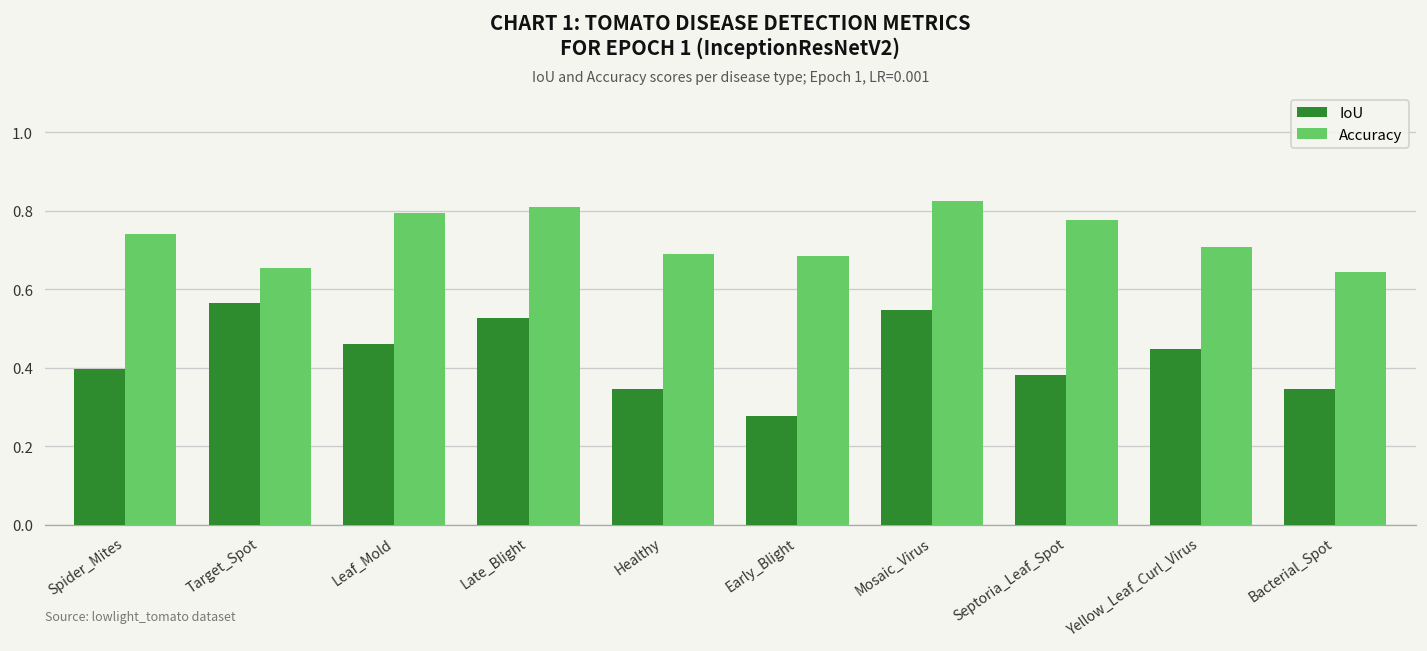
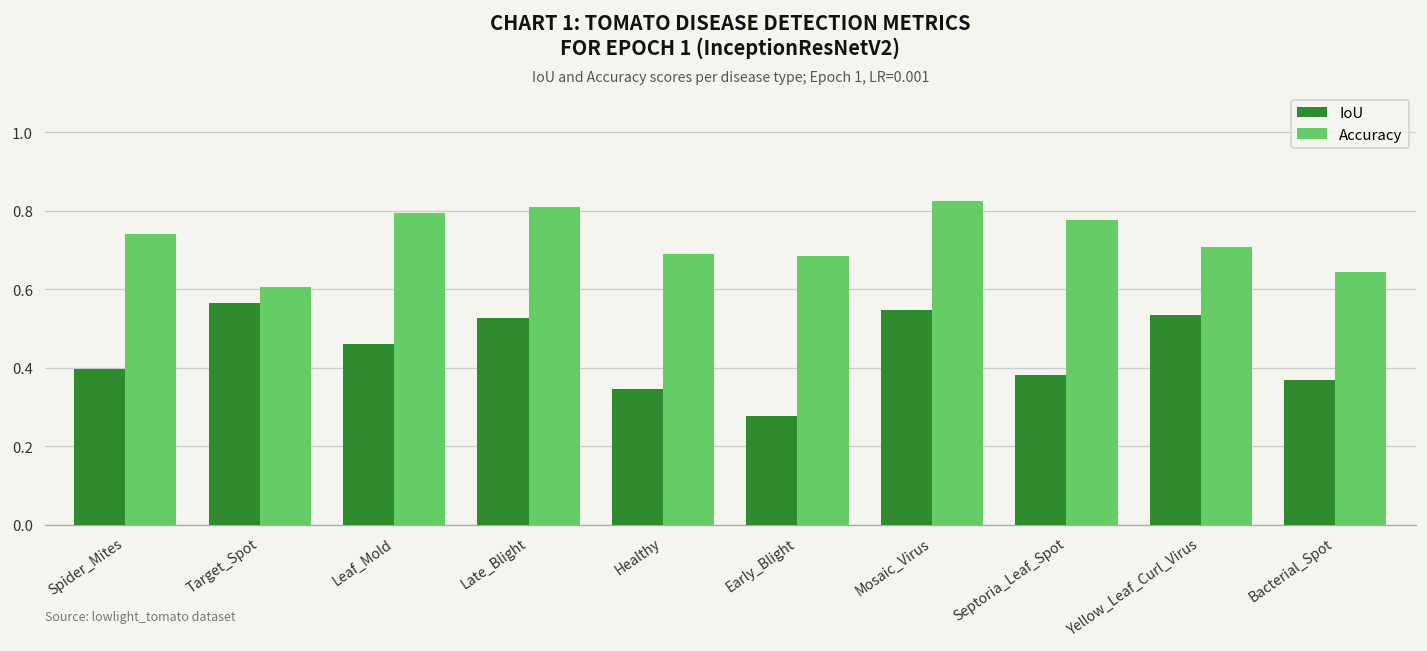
Accuracy, Target_Spot: 0.65 -> 0.61
IoU, Yellow_Leaf_Curl_Virus: 0.45 -> 0.53
IoU, Bacterial_Spot: 0.34 -> 0.37
